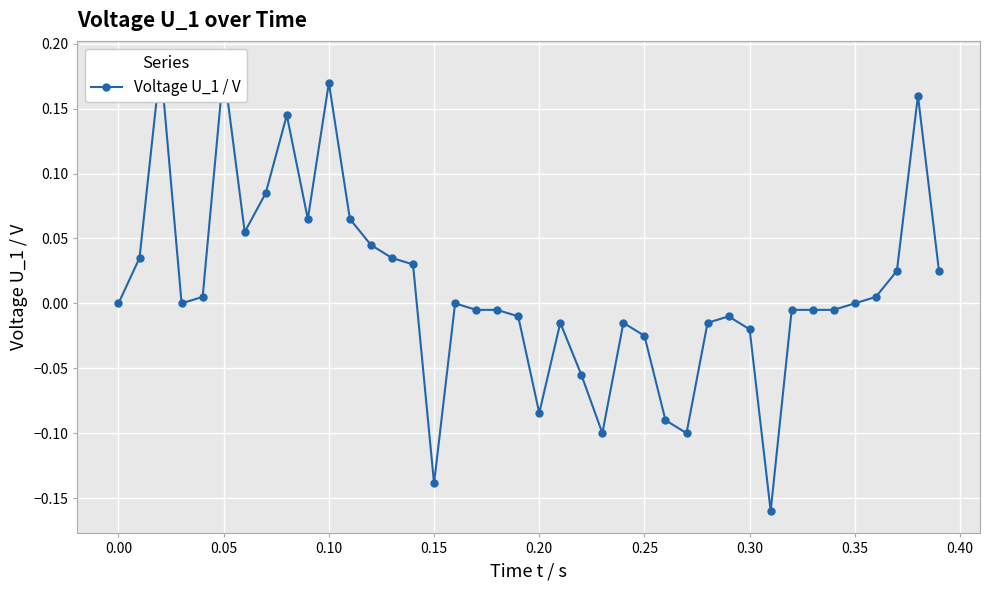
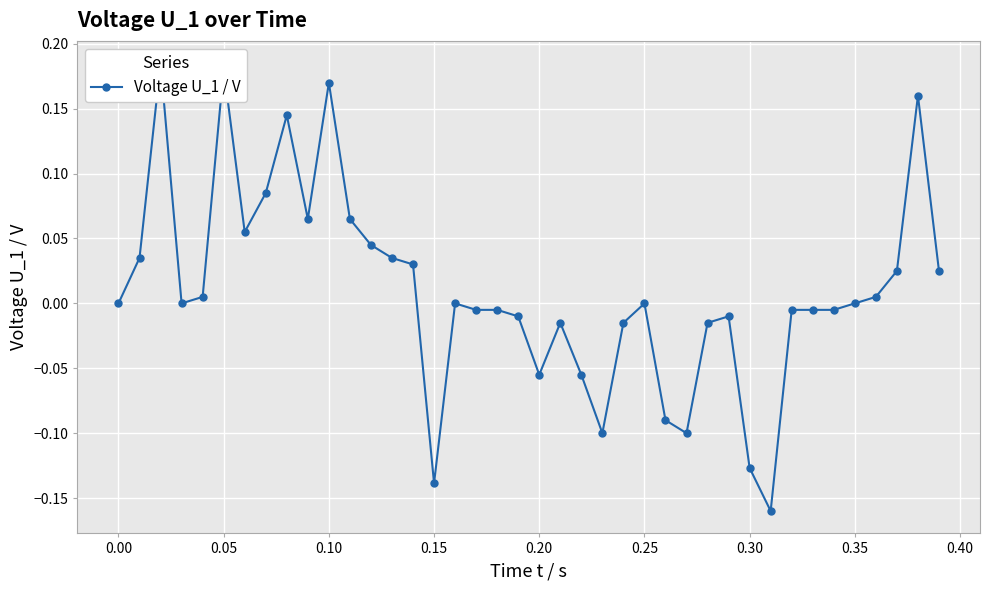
0.20: -0.084 -> -0.055
0.25: -0.025 -> 0.000
0.30: -0.020 -> -0.127
